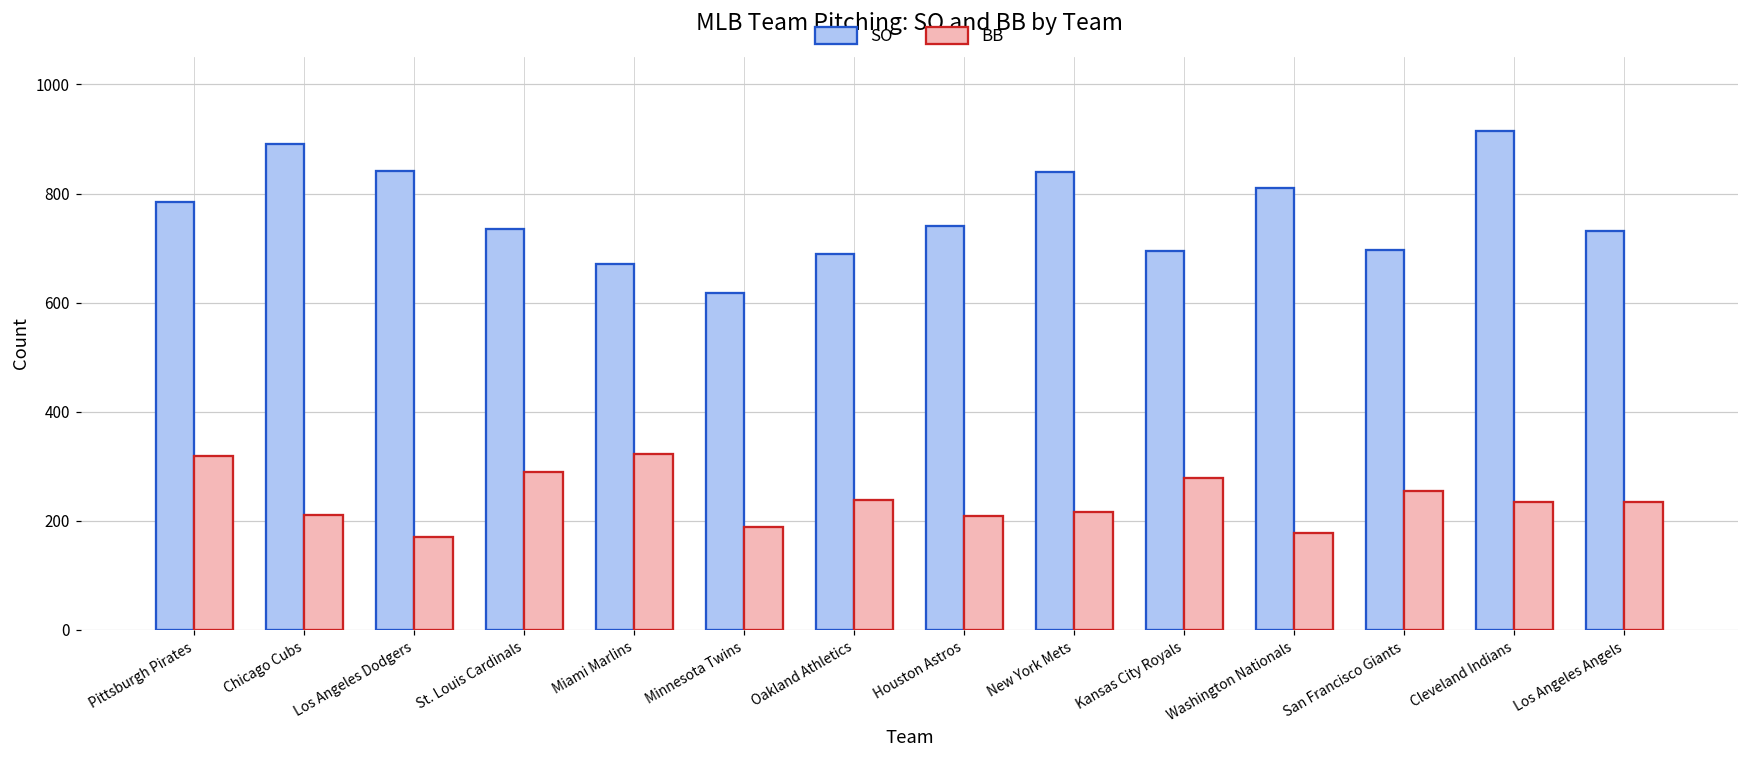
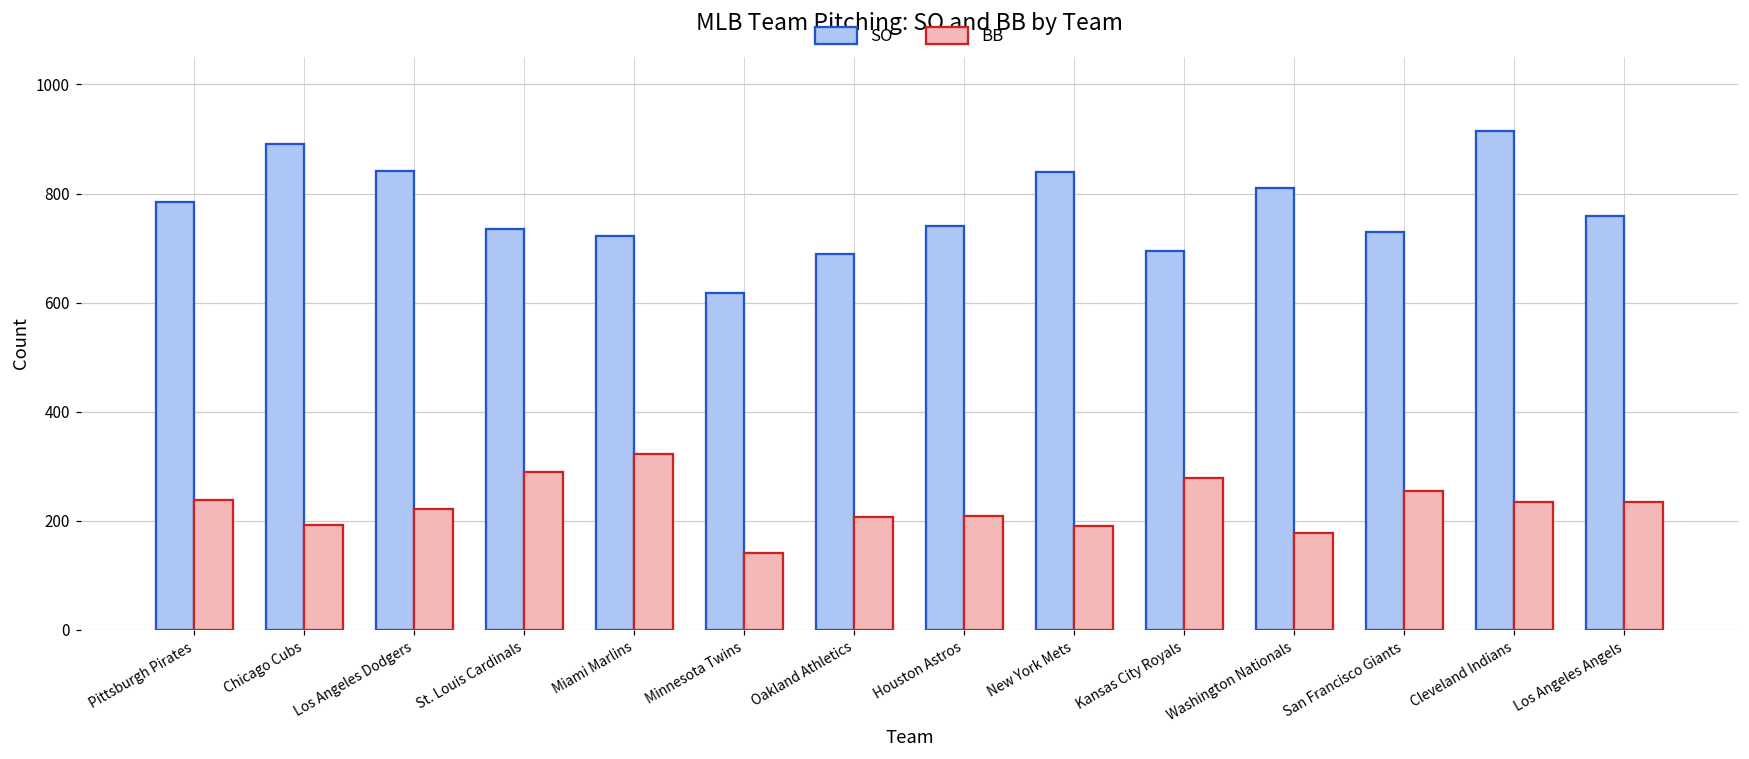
BB, Pittsburgh Pirates: 320 -> 240
BB, Chicago Cubs: 210 -> 190
BB, Los Angeles Dodgers: 170 -> 220
SO, Miami Marlins: 670 -> 720
BB, Minnesota Twins: 190 -> 140
BB, Oakland Athletics: 240 -> 210
BB, New York Mets: 220 -> 190
SO, San Francisco Giants: 700 -> 730
SO, Los Angeles Angels: 730 -> 760
